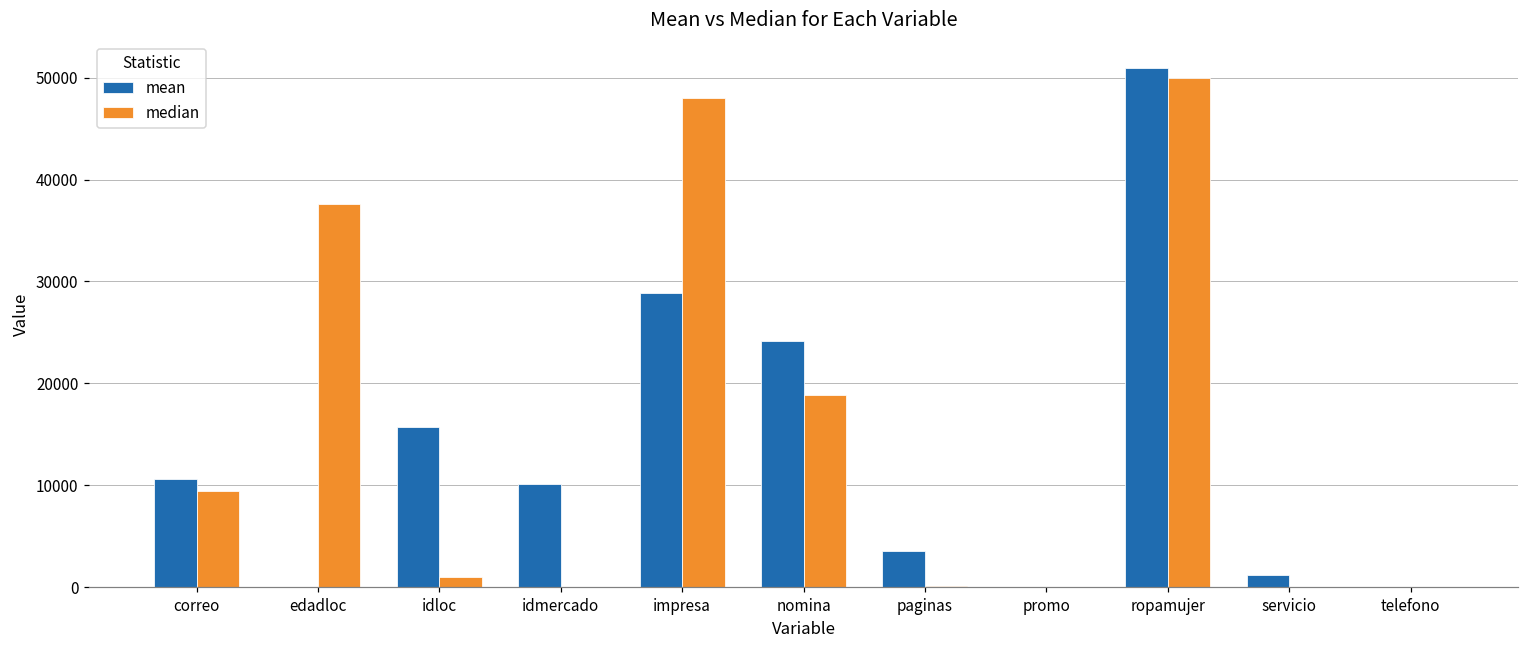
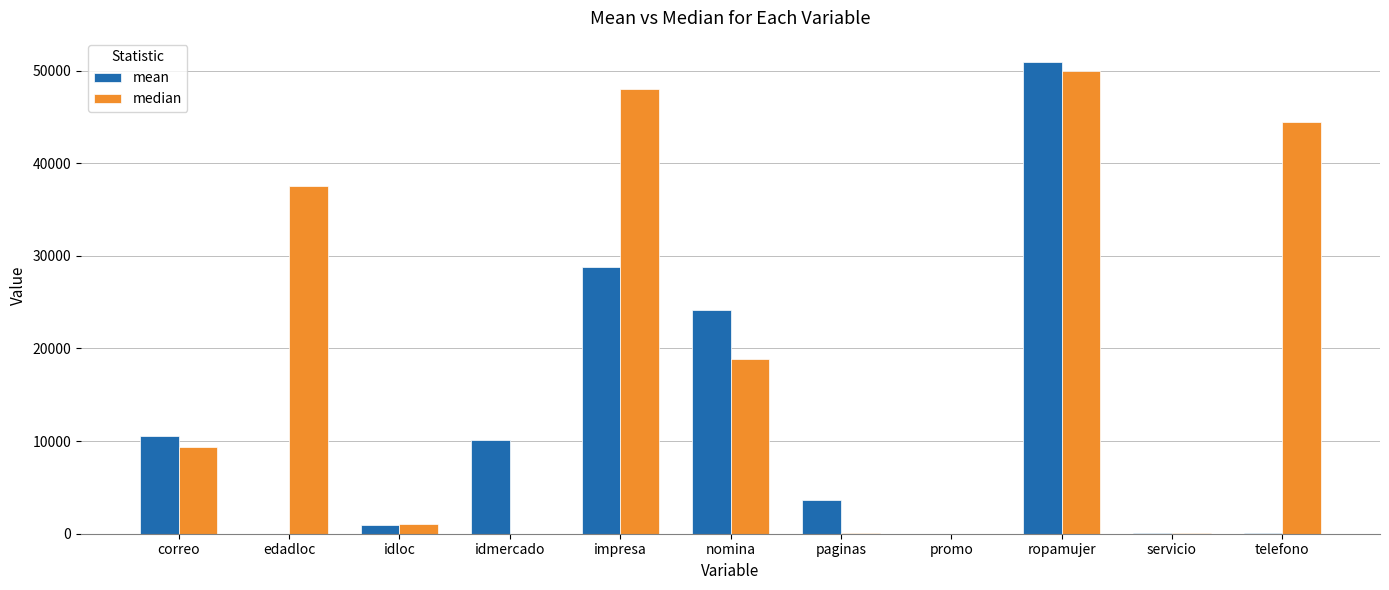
mean, idloc: 16000 -> 1000
mean, servicio: 1000 -> 0
median, telefono: 0 -> 44000
